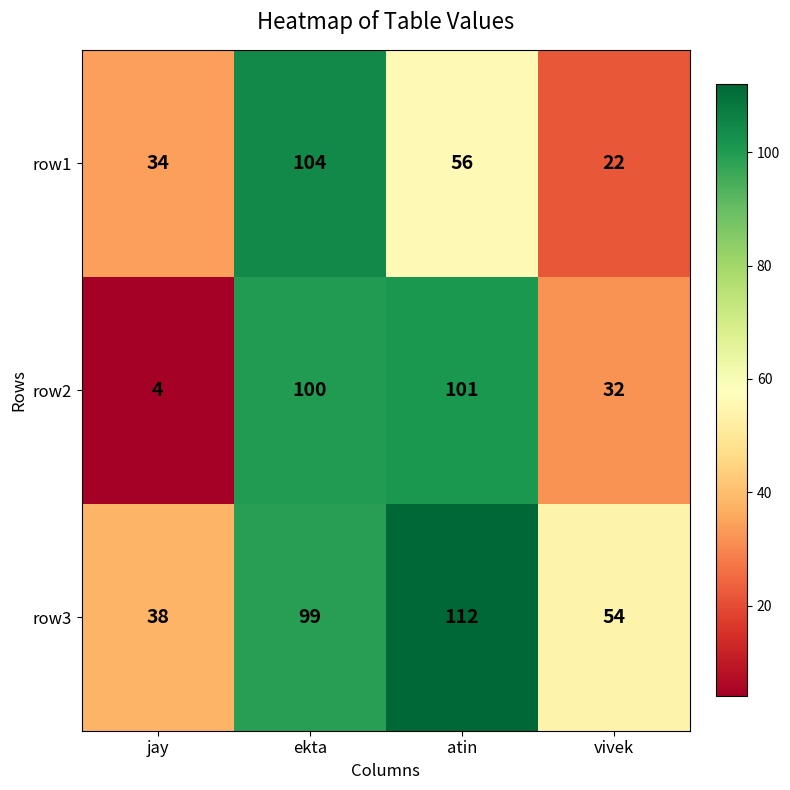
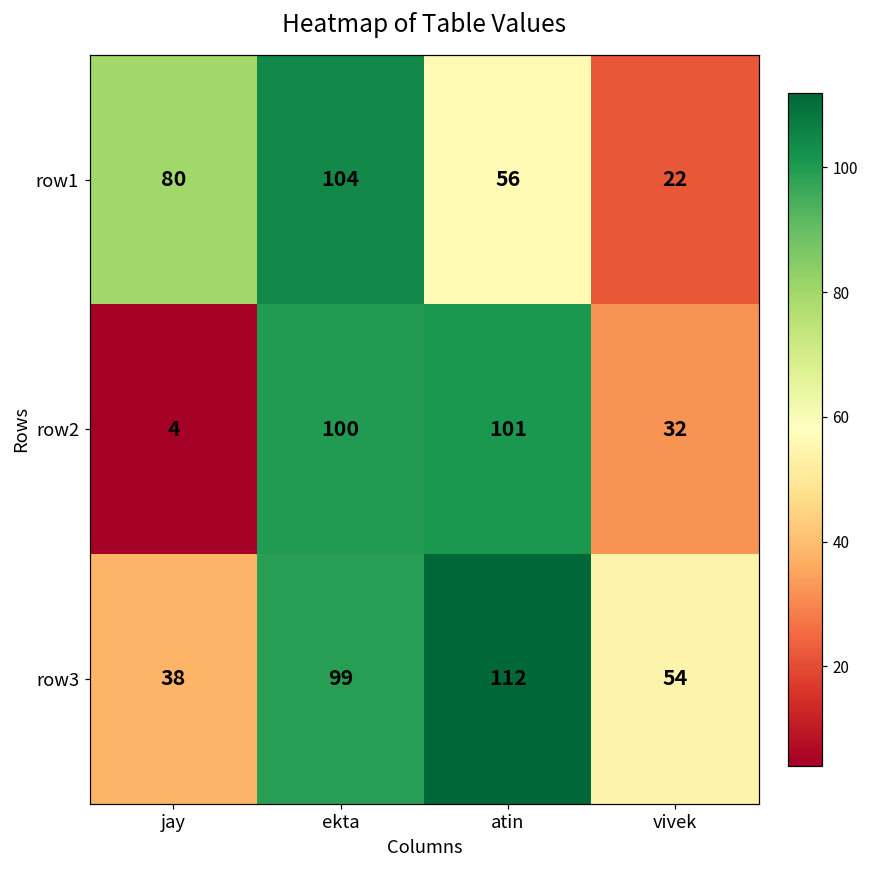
row1, jay: 34 -> 80
